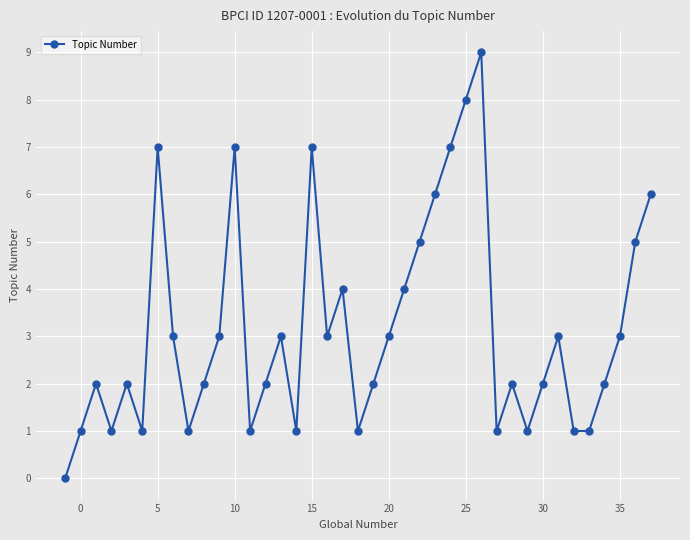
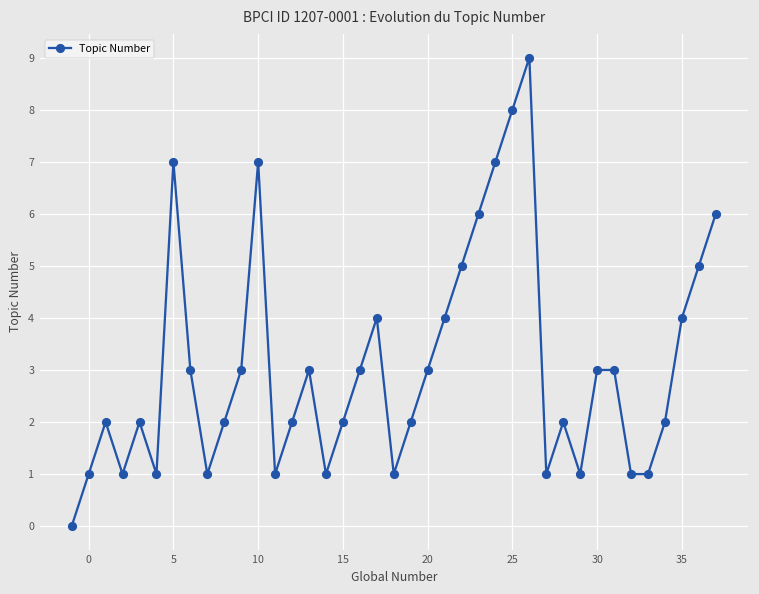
15: 7 -> 2
30: 2 -> 3
35: 3 -> 4
